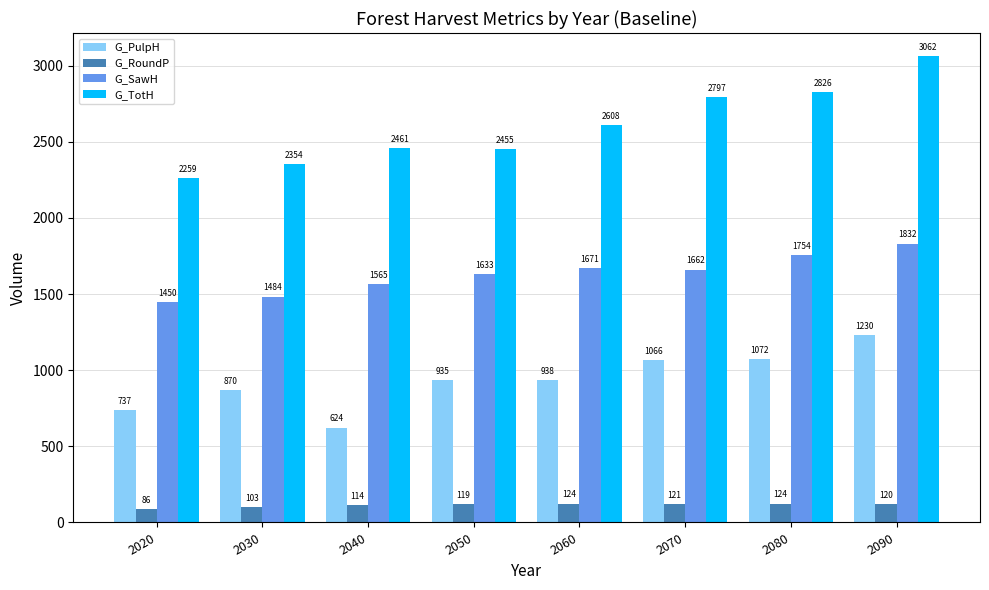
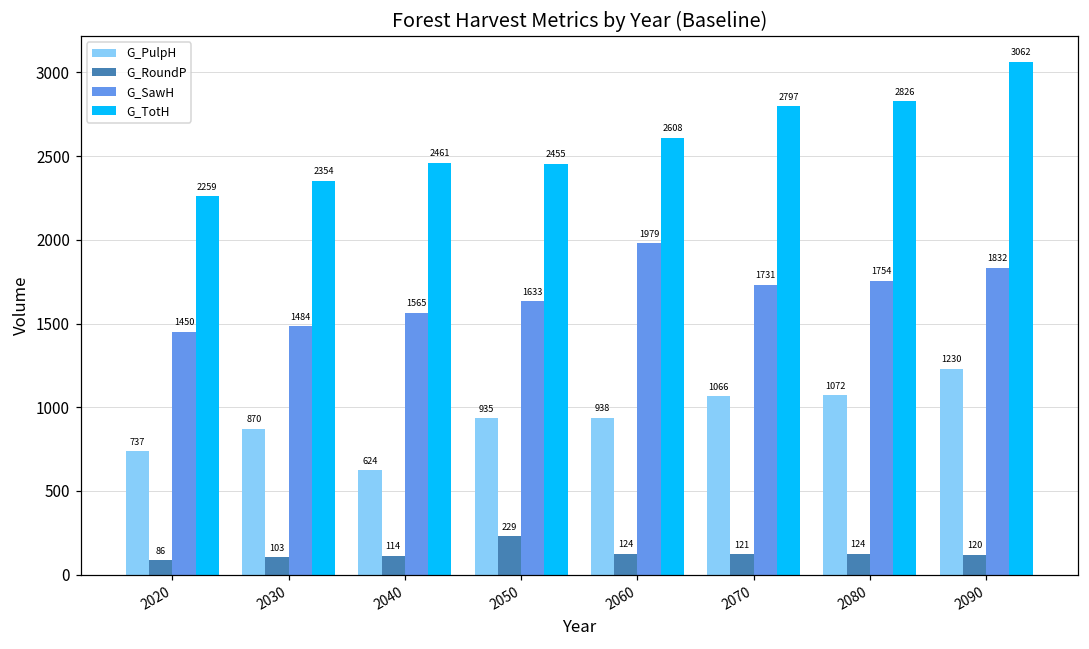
G_RoundP, 2050: 119 -> 229
G_SawH, 2060: 1671 -> 1979
G_SawH, 2070: 1662 -> 1731
